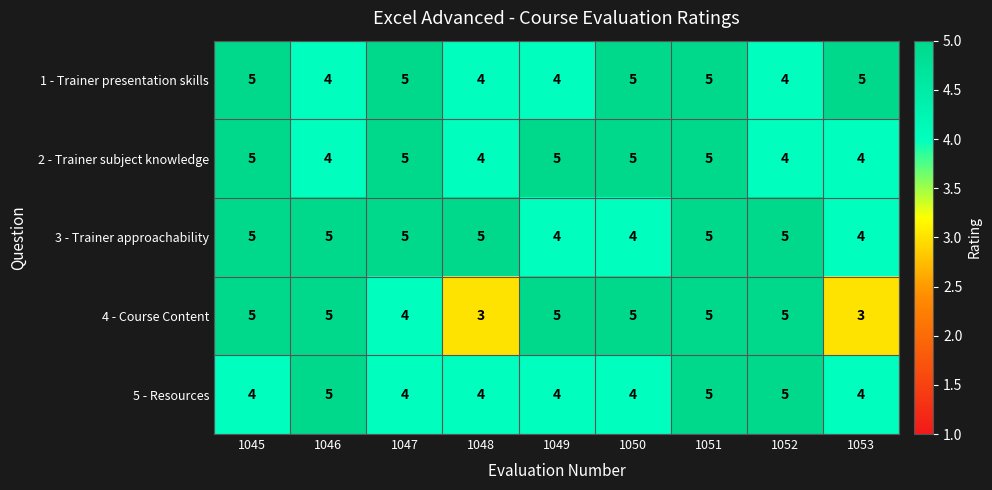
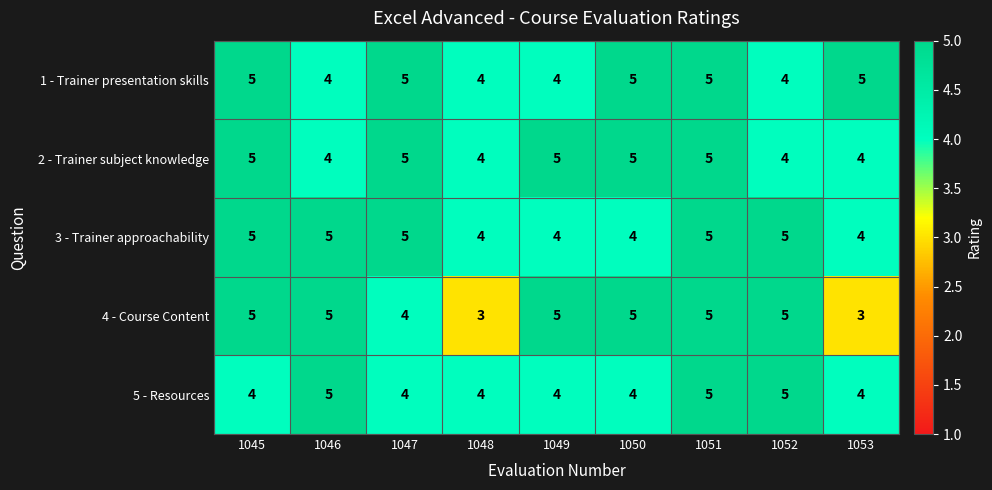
3 - Trainer approachability, 1048: 5 -> 4
